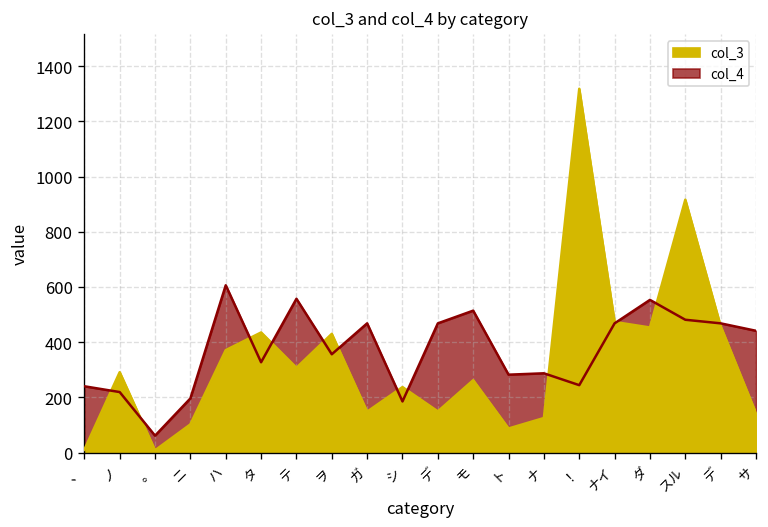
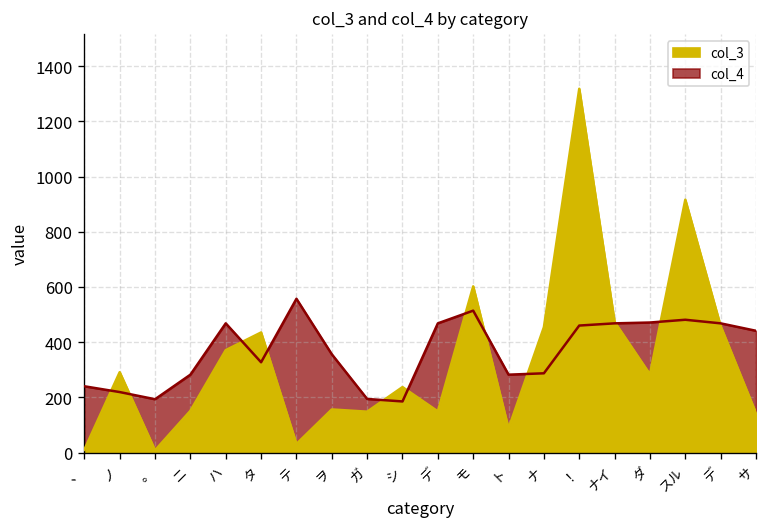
col_4, 。: 60 -> 190
col_3, ニ: 100 -> 150
col_4, ニ: 200 -> 280
col_4, ハ: 610 -> 470
col_3, テ: 310 -> 30
col_3, ヲ: 430 -> 160
col_4, ガ: 470 -> 190
col_3, モ: 260 -> 600
col_3, ナ: 130 -> 450
col_4, ！: 240 -> 460
col_3, ダ: 450 -> 280
col_4, ダ: 550 -> 470
